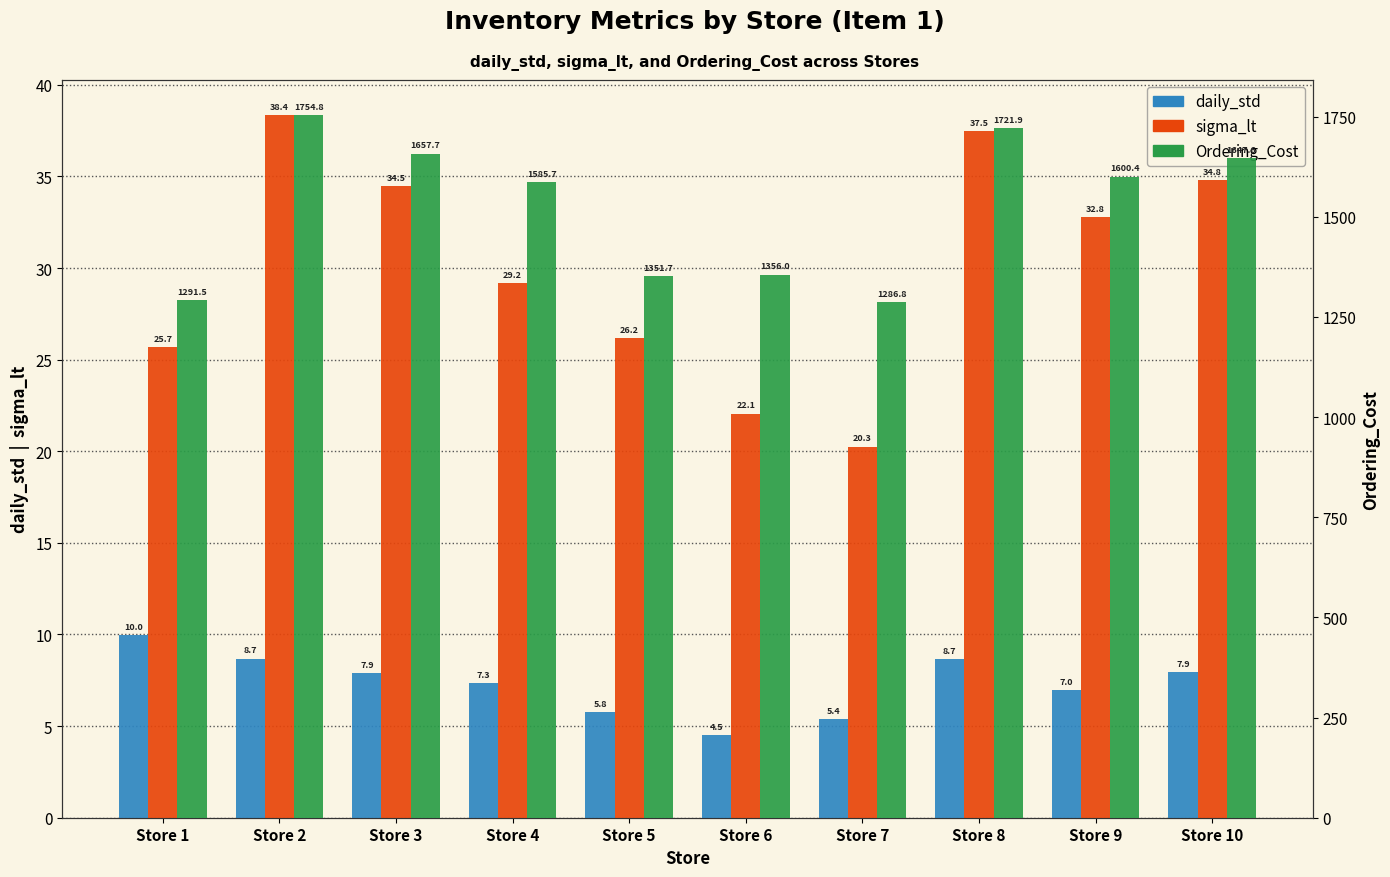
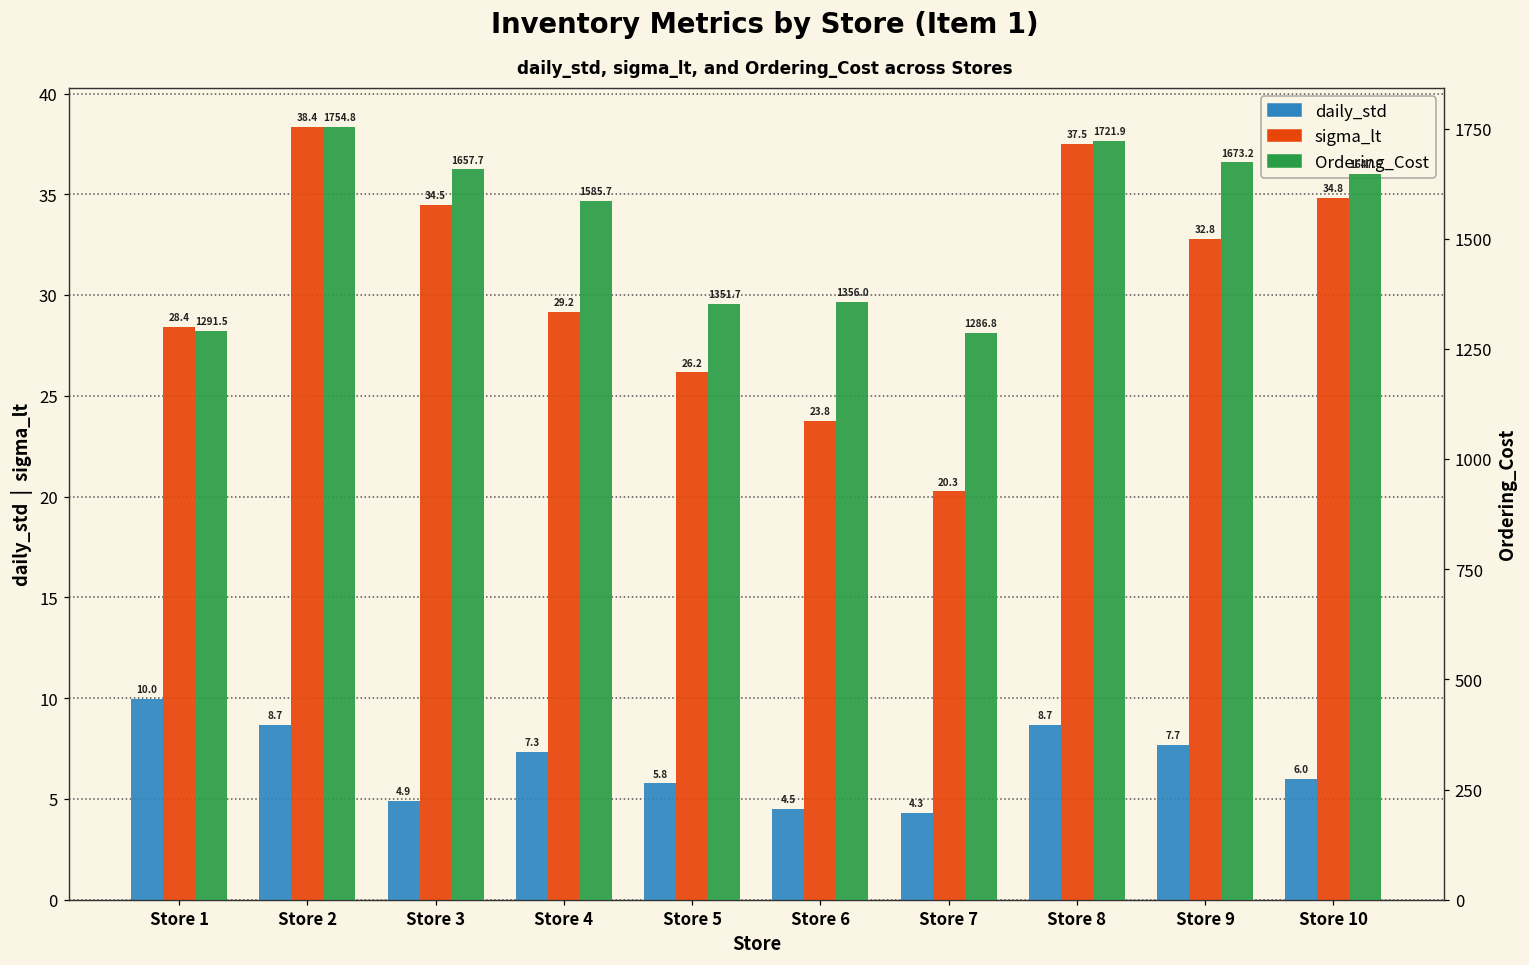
sigma_lt, Store 1: 25.7 -> 28.4
daily_std, Store 3: 7.9 -> 4.9
sigma_lt, Store 6: 22.1 -> 23.8
daily_std, Store 7: 5.4 -> 4.3
daily_std, Store 9: 7.0 -> 7.7
daily_std, Store 10: 7.9 -> 6.0
Ordering_Cost, Store 9: 1600.4 -> 1673.2
